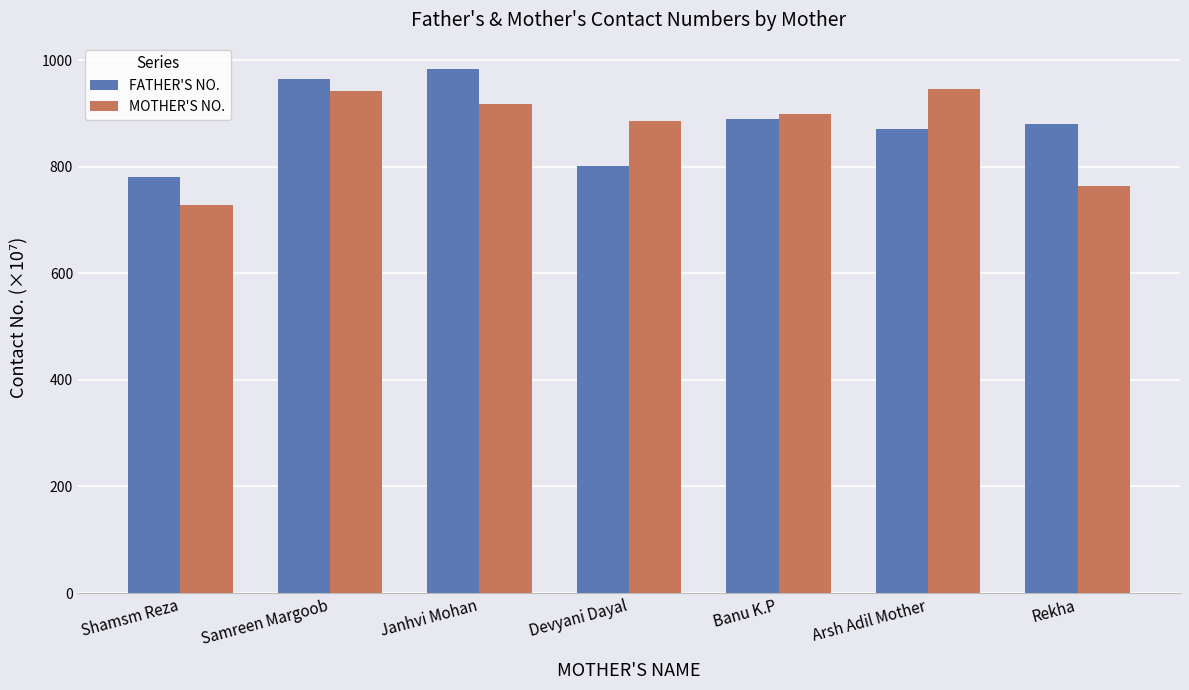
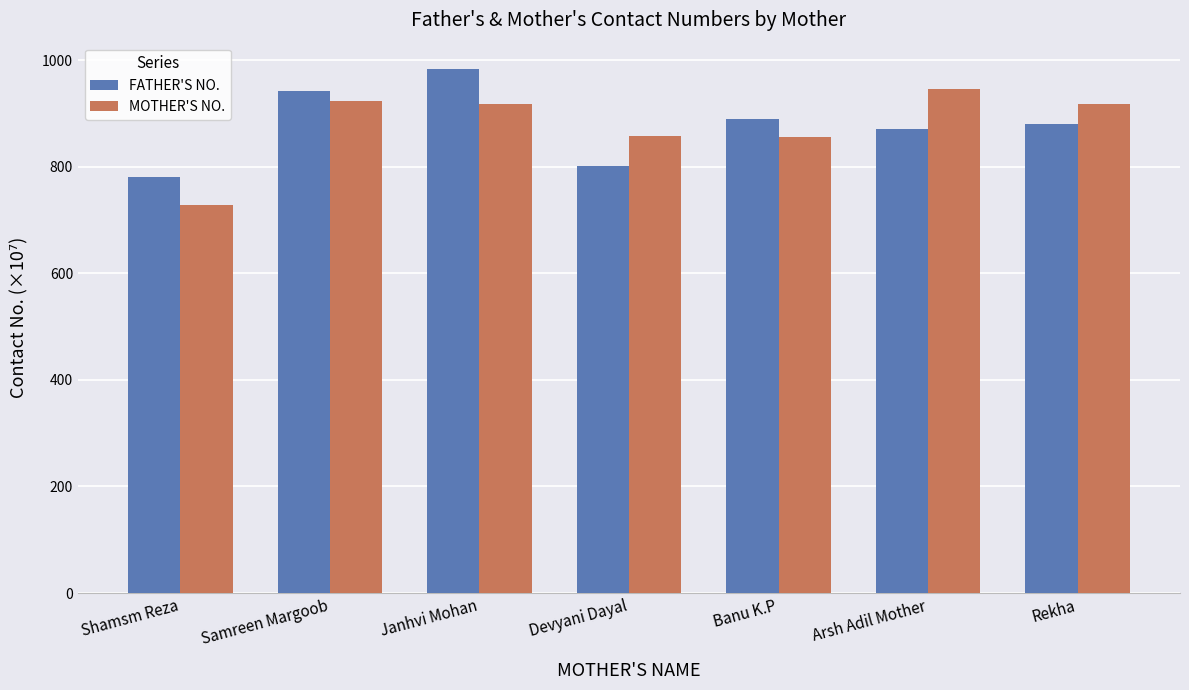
FATHER'S NO., Samreen Margoob: 970 -> 940
MOTHER'S NO., Samreen Margoob: 940 -> 920
MOTHER'S NO., Devyani Dayal: 890 -> 860
MOTHER'S NO., Banu K.P: 900 -> 860
MOTHER'S NO., Rekha: 760 -> 920
